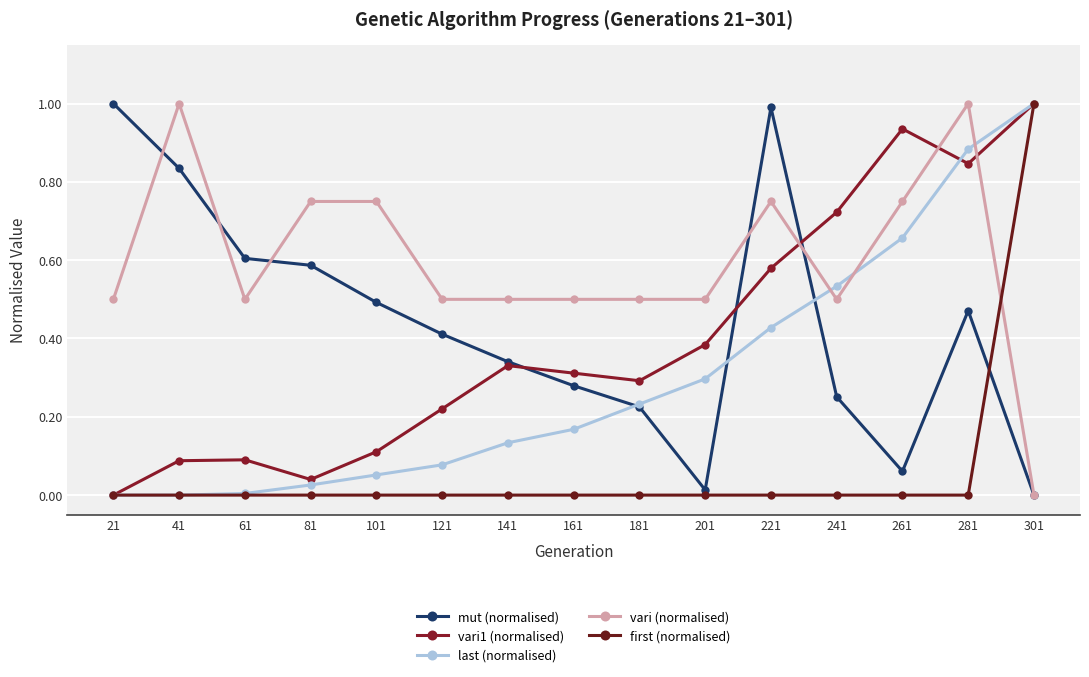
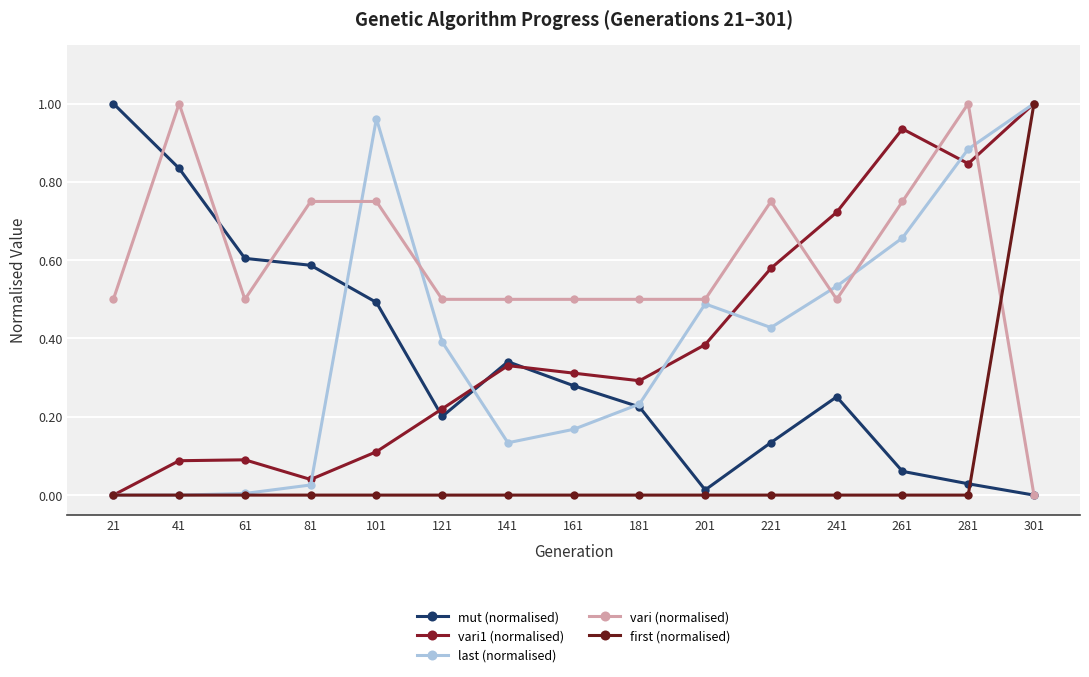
last (normalised), 101: 0.05 -> 0.96
mut (normalised), 121: 0.41 -> 0.20
last (normalised), 121: 0.08 -> 0.39
last (normalised), 201: 0.30 -> 0.49
mut (normalised), 221: 0.99 -> 0.13
mut (normalised), 281: 0.47 -> 0.03
